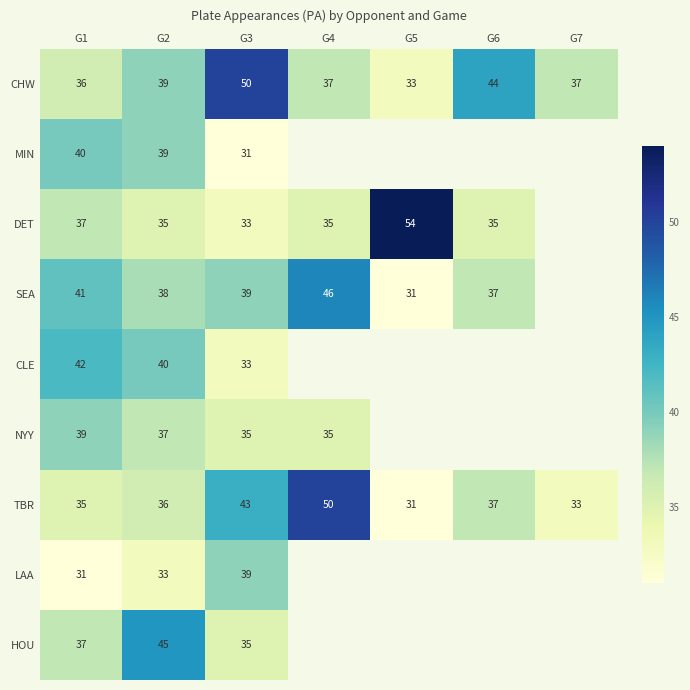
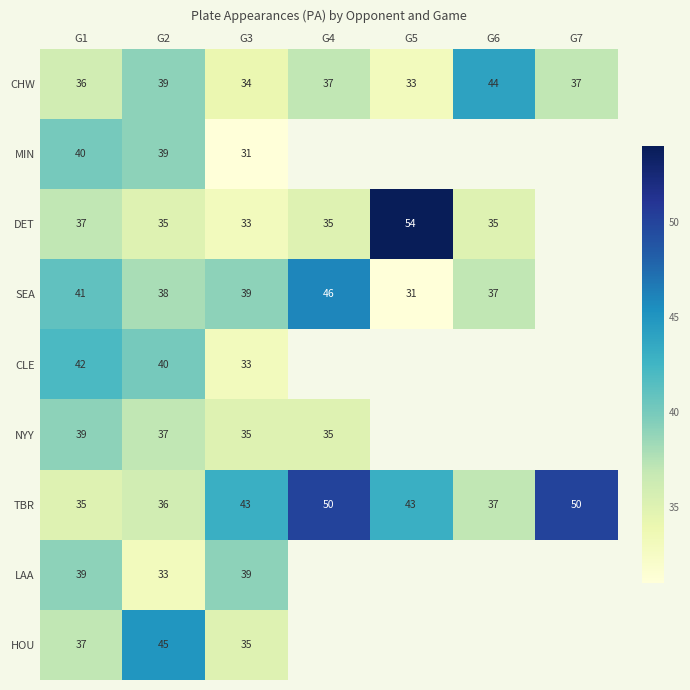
CHW, G3: 50 -> 34
TBR, G5: 31 -> 43
TBR, G7: 33 -> 50
LAA, G1: 31 -> 39
